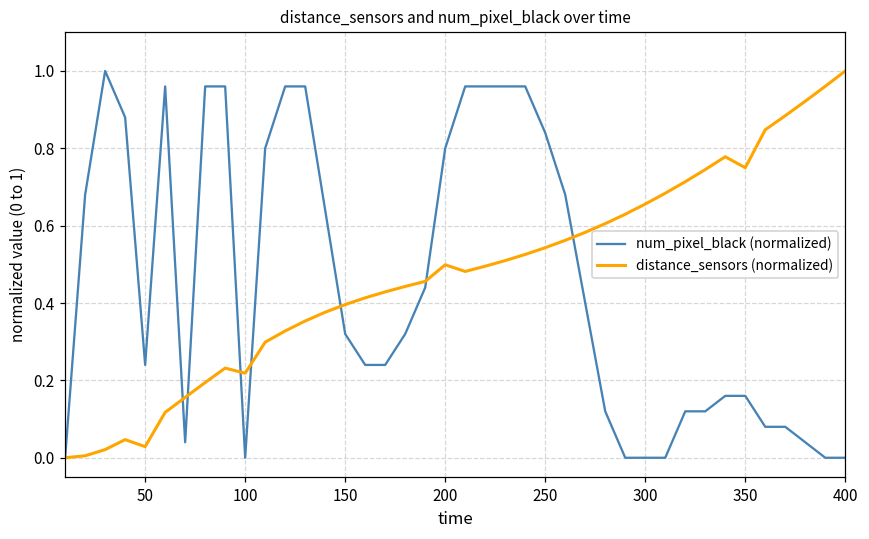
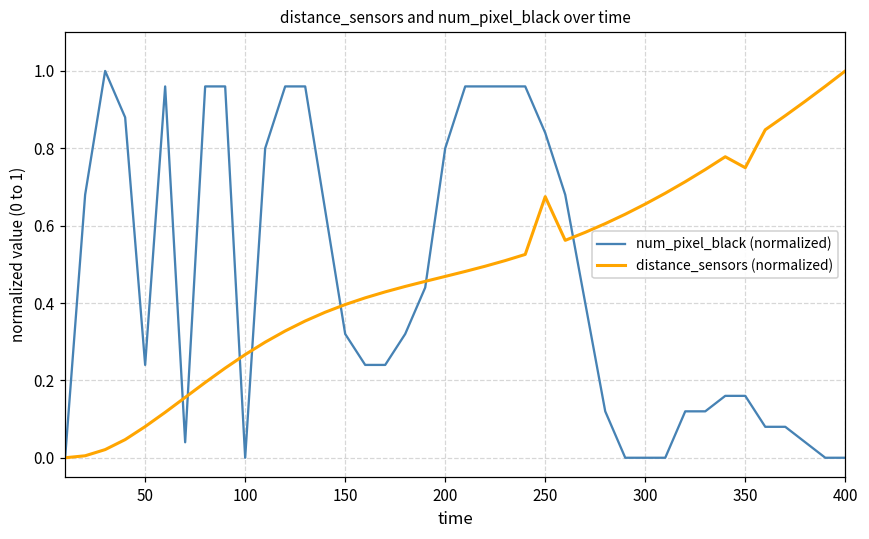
distance_sensors (normalized), 50: 0.03 -> 0.08
distance_sensors (normalized), 100: 0.22 -> 0.27
distance_sensors (normalized), 200: 0.50 -> 0.47
distance_sensors (normalized), 250: 0.54 -> 0.67
